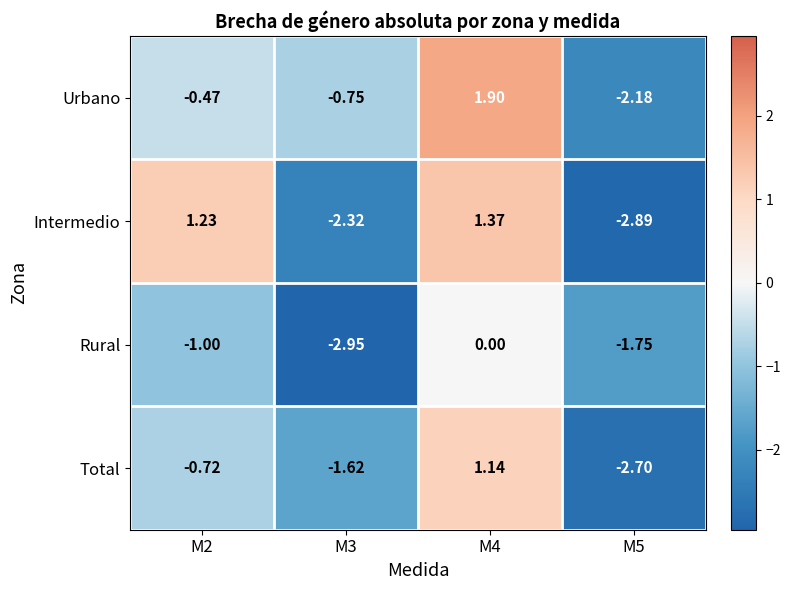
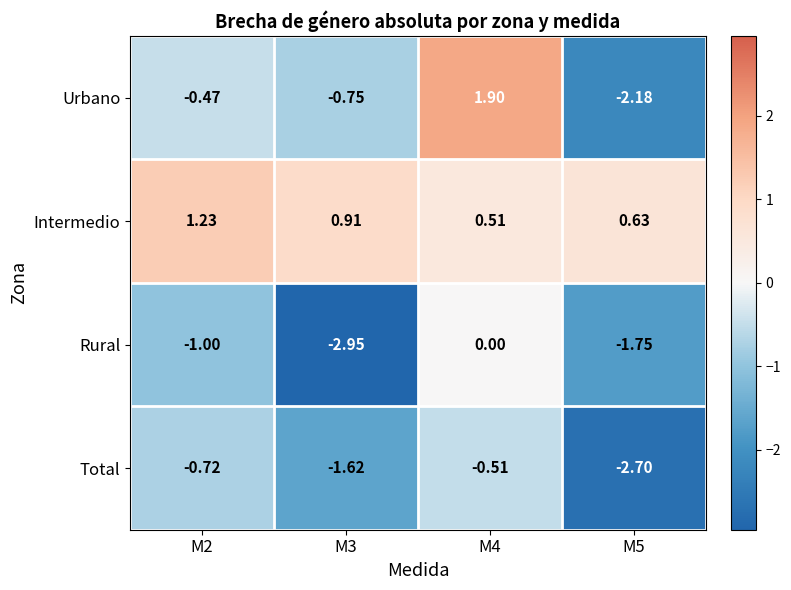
Intermedio, M3: -2.32 -> 0.91
Intermedio, M4: 1.37 -> 0.51
Intermedio, M5: -2.89 -> 0.63
Total, M4: 1.14 -> -0.51
